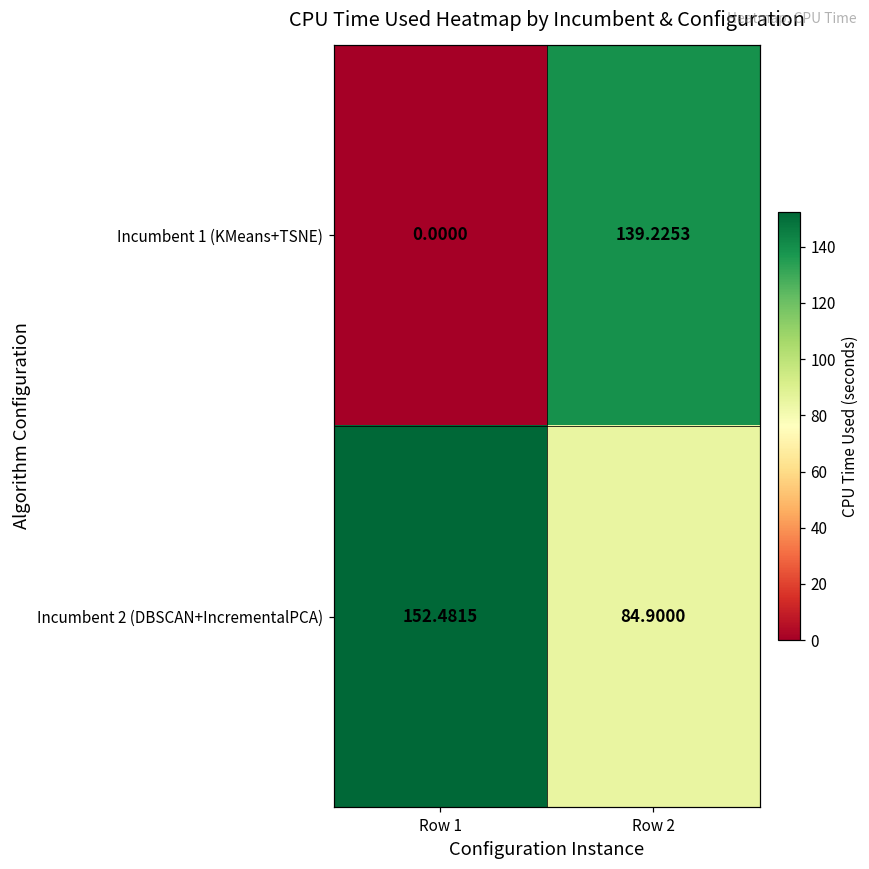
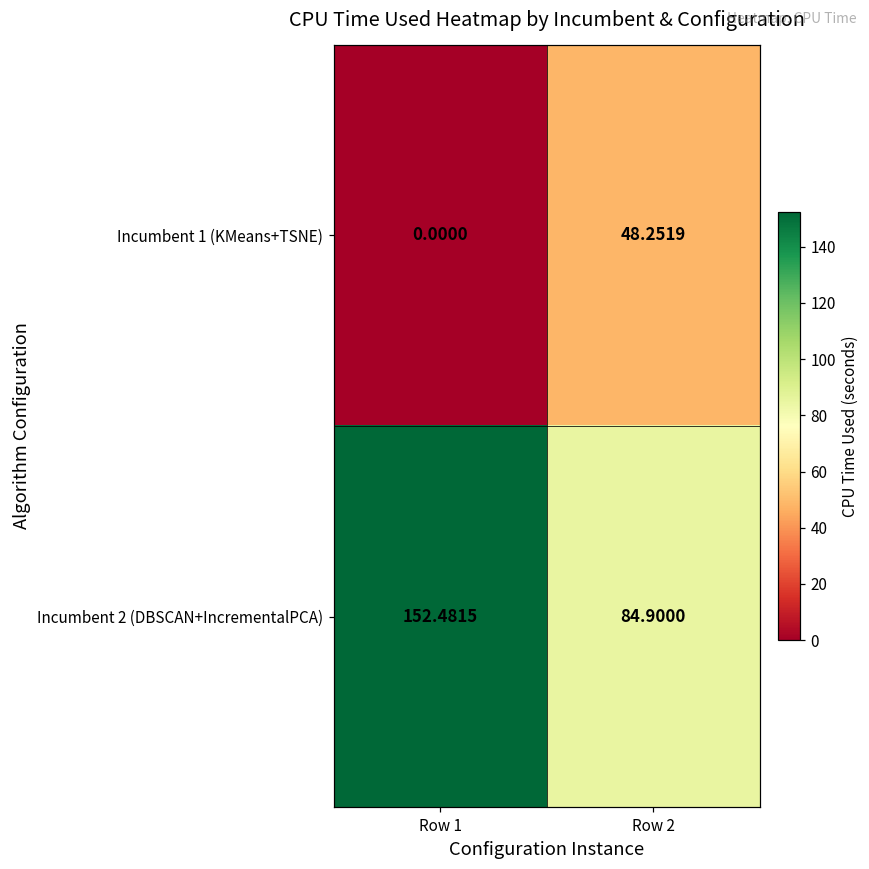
Incumbent 1 (KMeans+TSNE), Row 2: 139.2253 -> 48.2519
